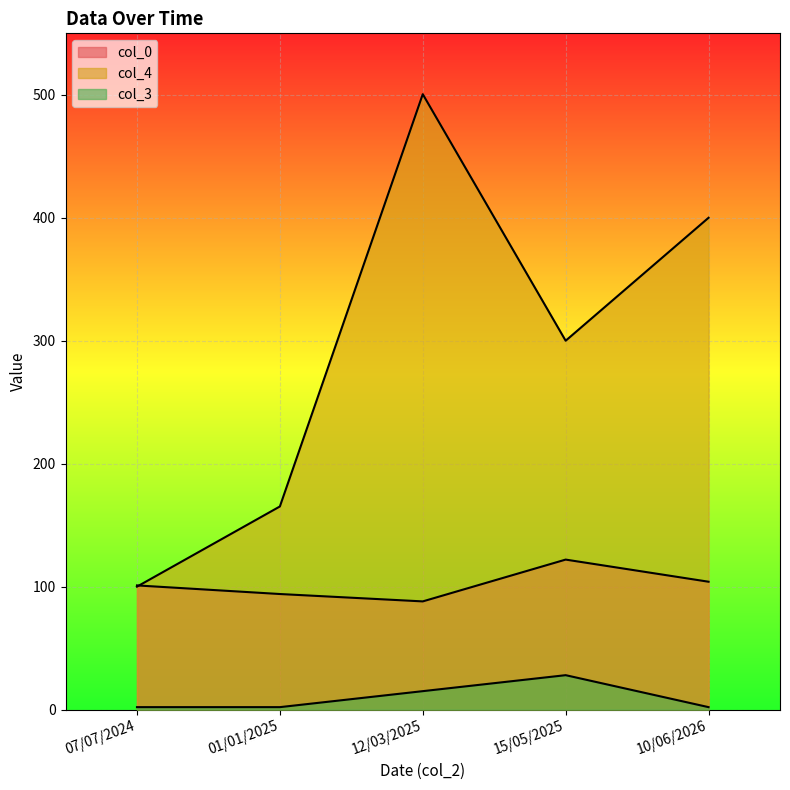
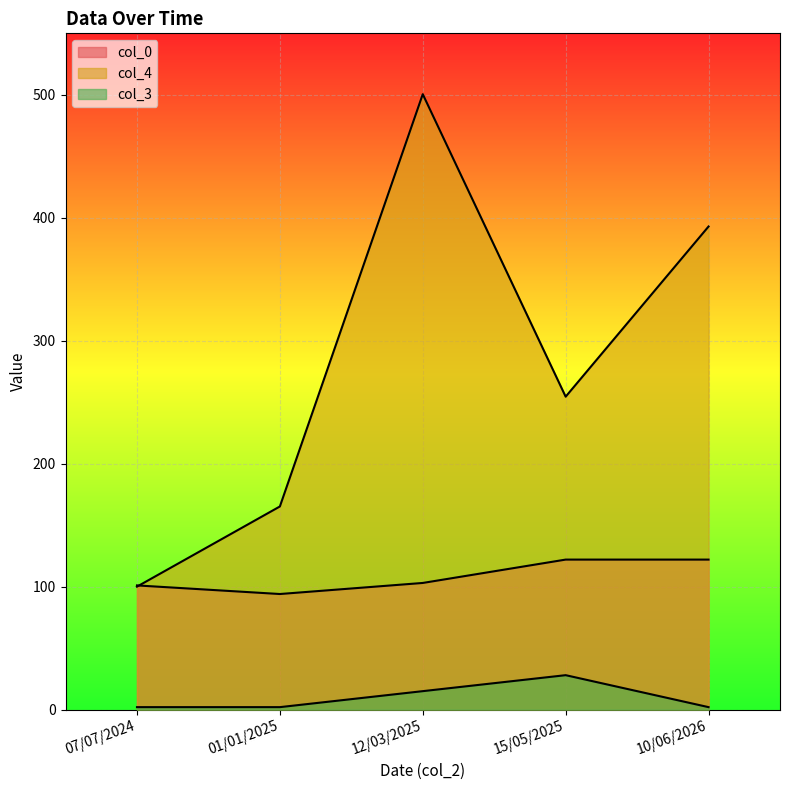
col_0, 12/03/2025: 88 -> 103
col_4, 15/05/2025: 300 -> 255
col_0, 10/06/2026: 104 -> 122
col_4, 10/06/2026: 400 -> 393
